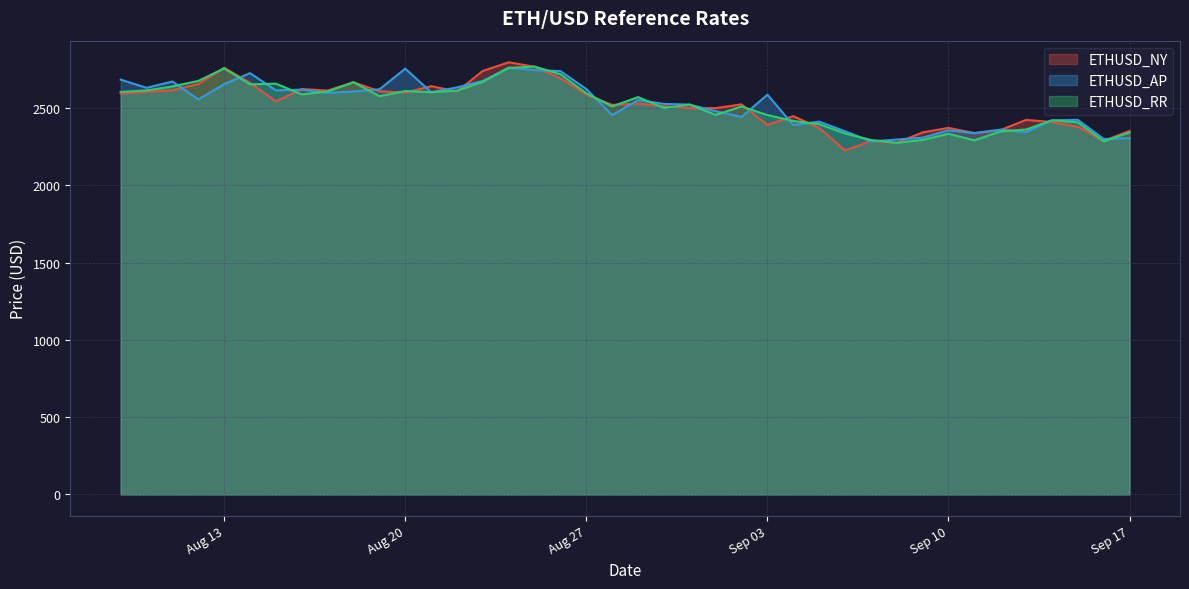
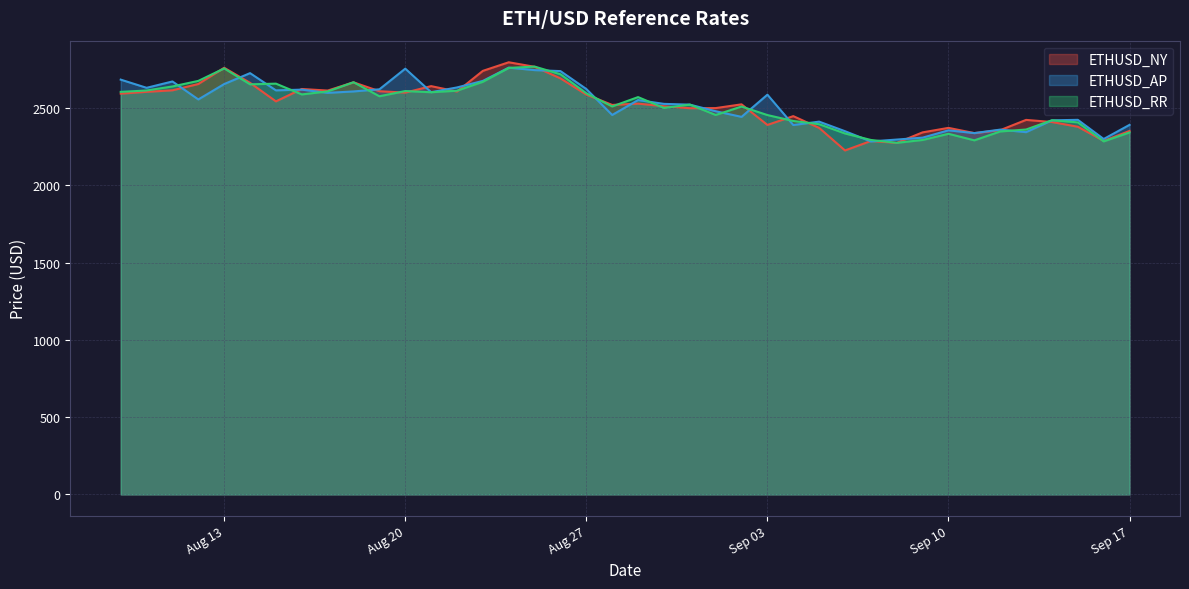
ETHUSD_AP, Sep 17: 2300 -> 2390
